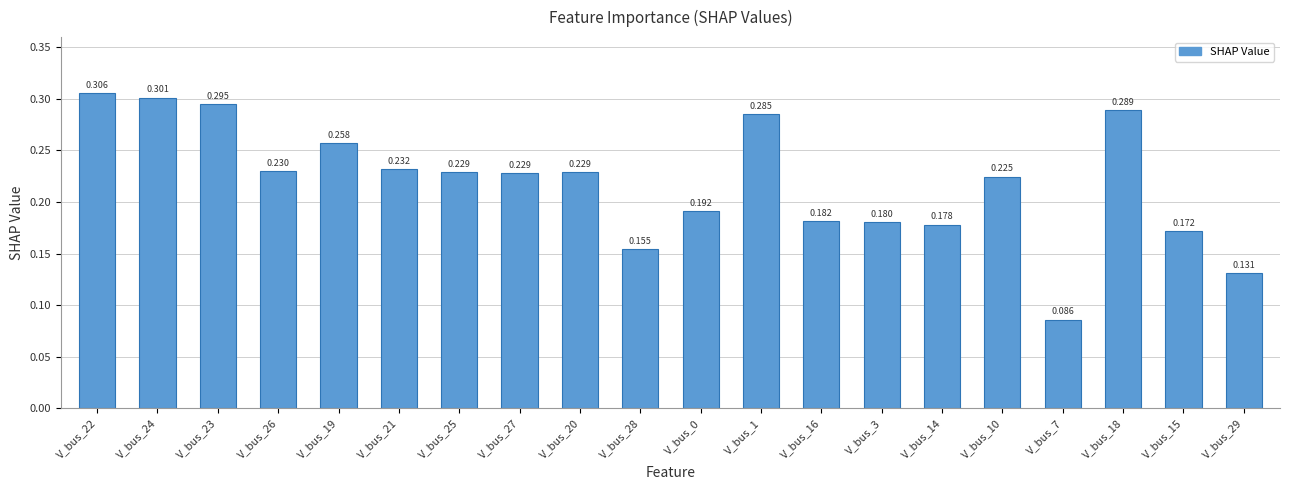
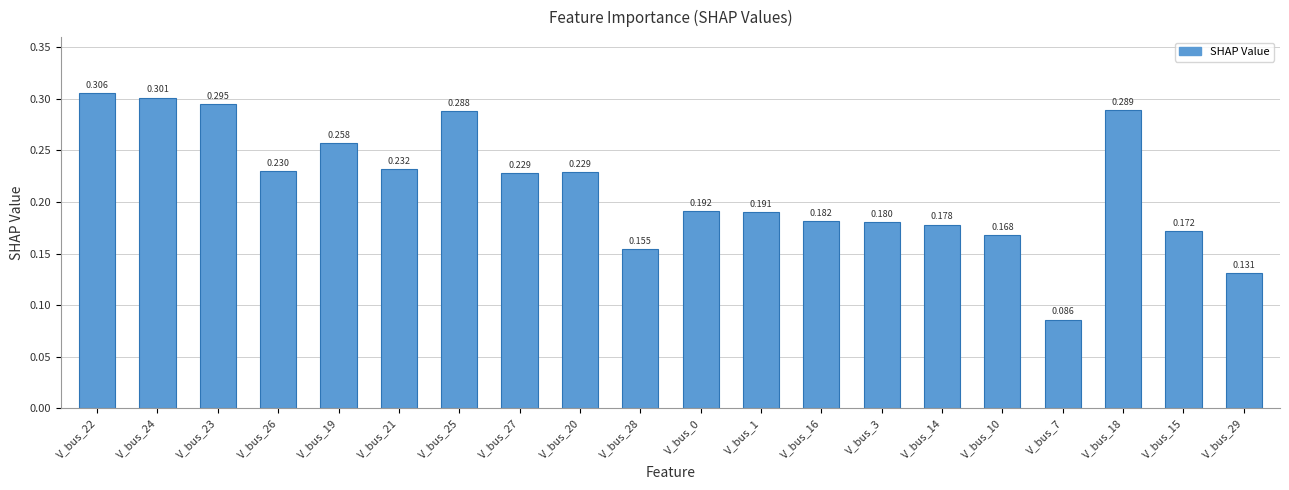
V_bus_25: 0.229 -> 0.288
V_bus_1: 0.285 -> 0.191
V_bus_10: 0.225 -> 0.168
